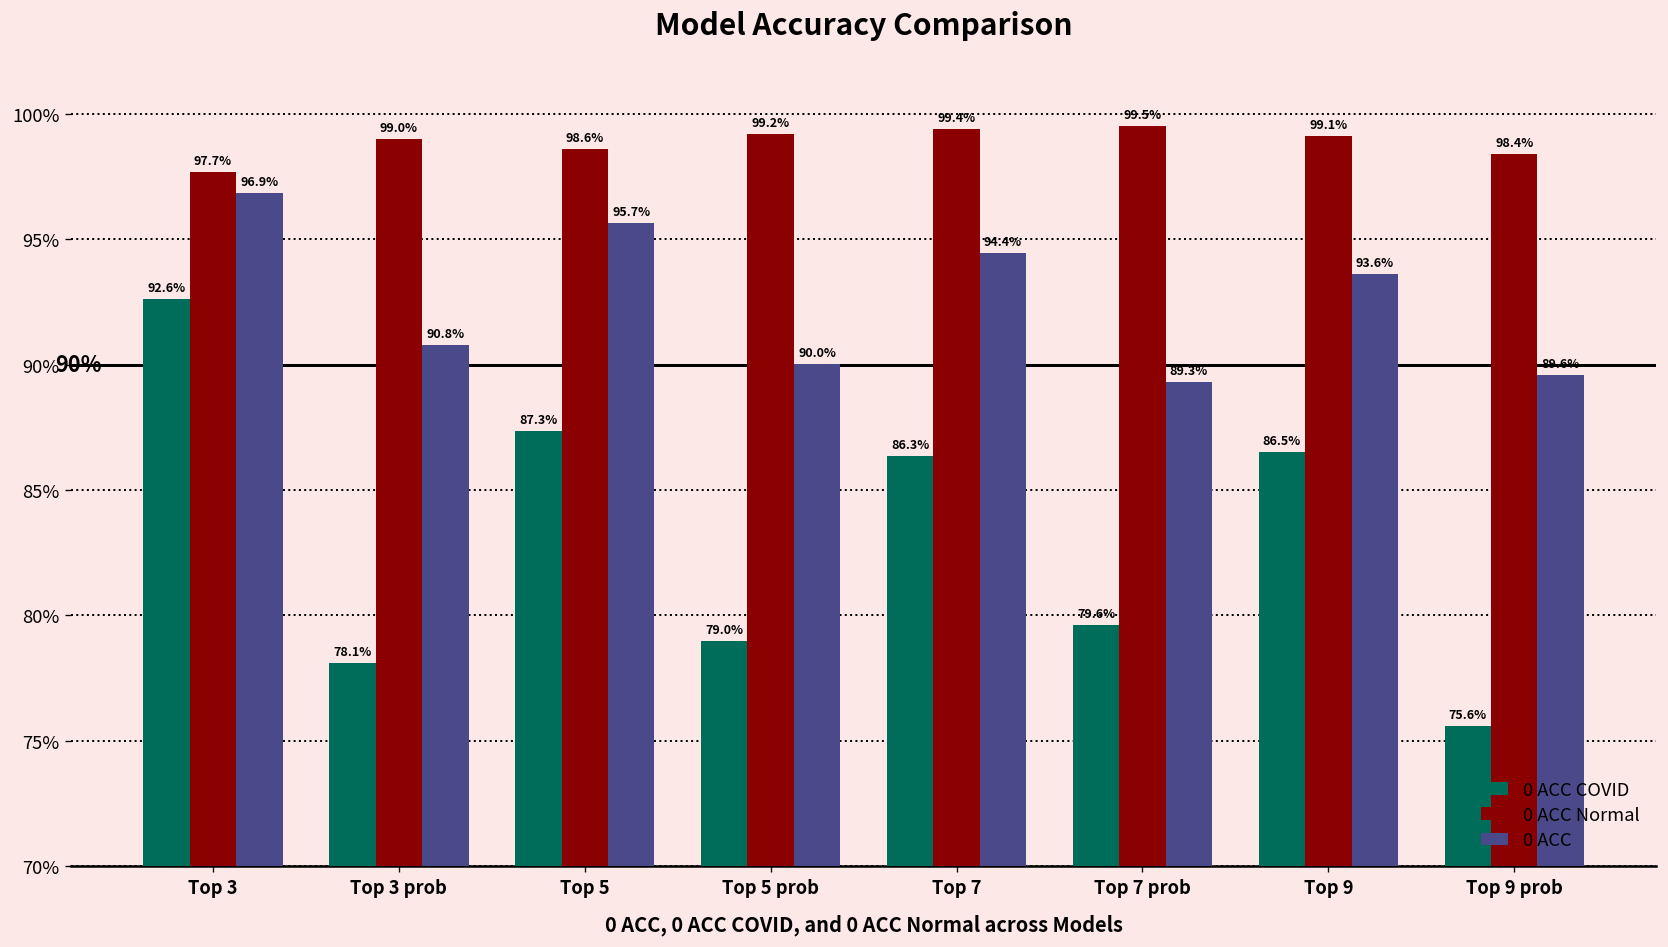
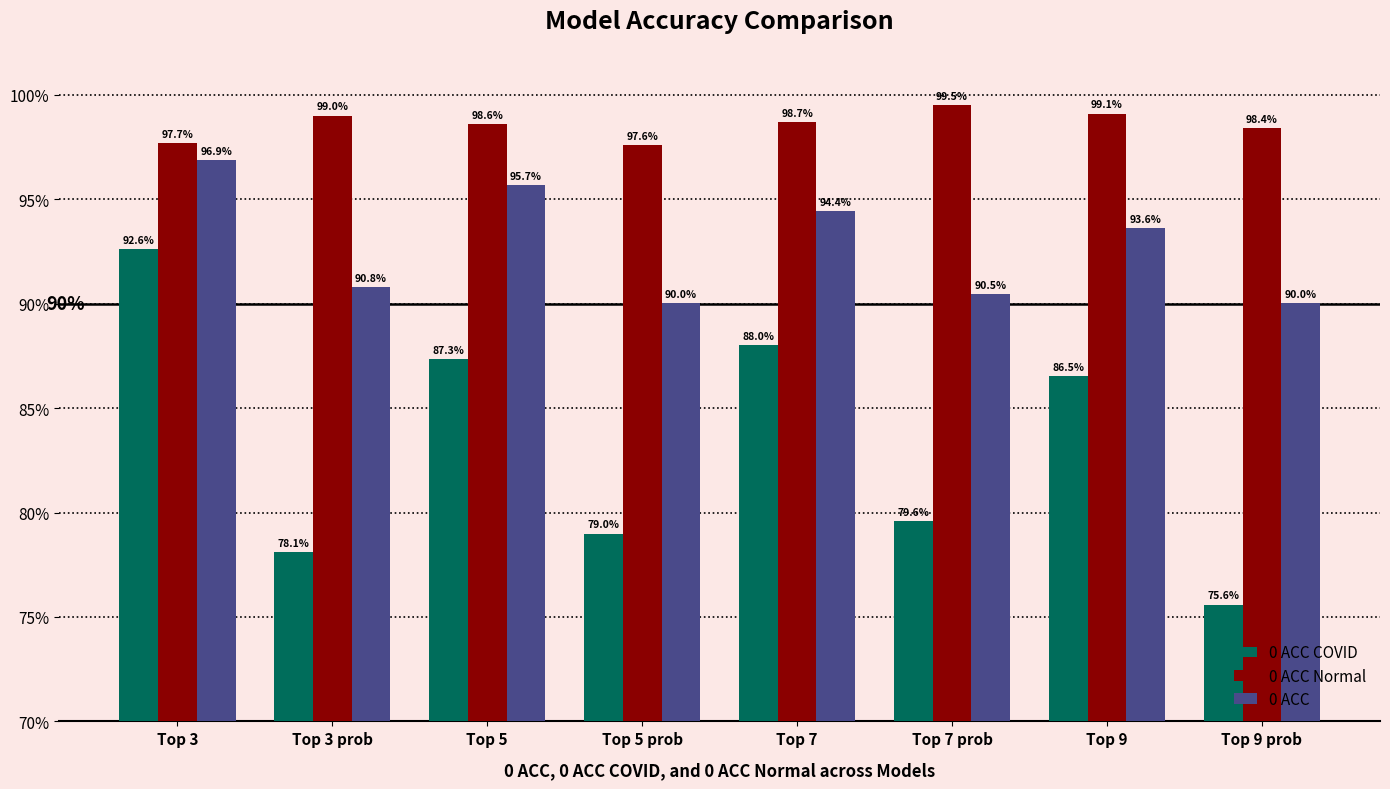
0 ACC Normal, Top 5 prob: 99.2% -> 97.6%
0 ACC COVID, Top 7: 86.3% -> 88.0%
0 ACC Normal, Top 7: 99.4% -> 98.7%
0 ACC, Top 7 prob: 89.3% -> 90.5%
0 ACC, Top 9 prob: 89.6% -> 90.0%
